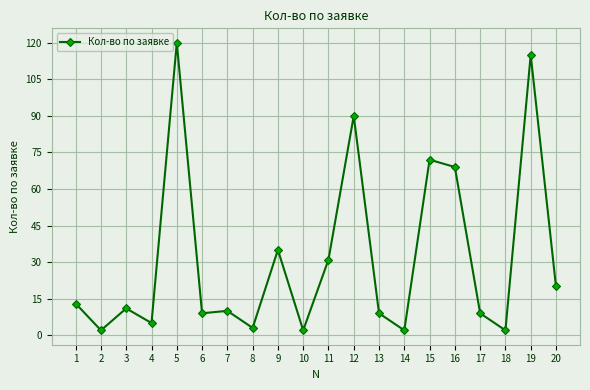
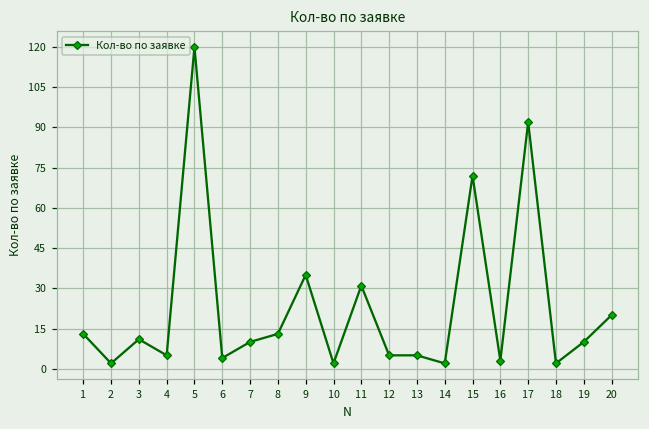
6: 9 -> 4
8: 3 -> 13
12: 90 -> 5
13: 9 -> 5
16: 69 -> 3
17: 9 -> 92
19: 115 -> 10
